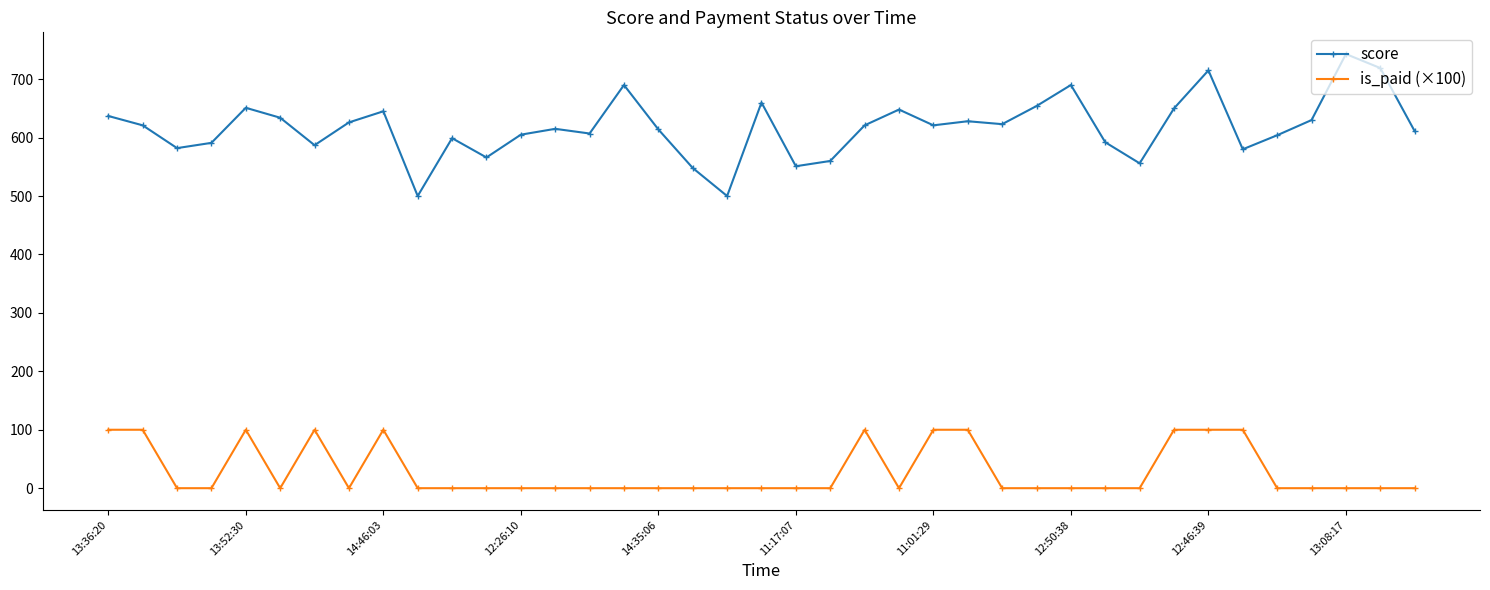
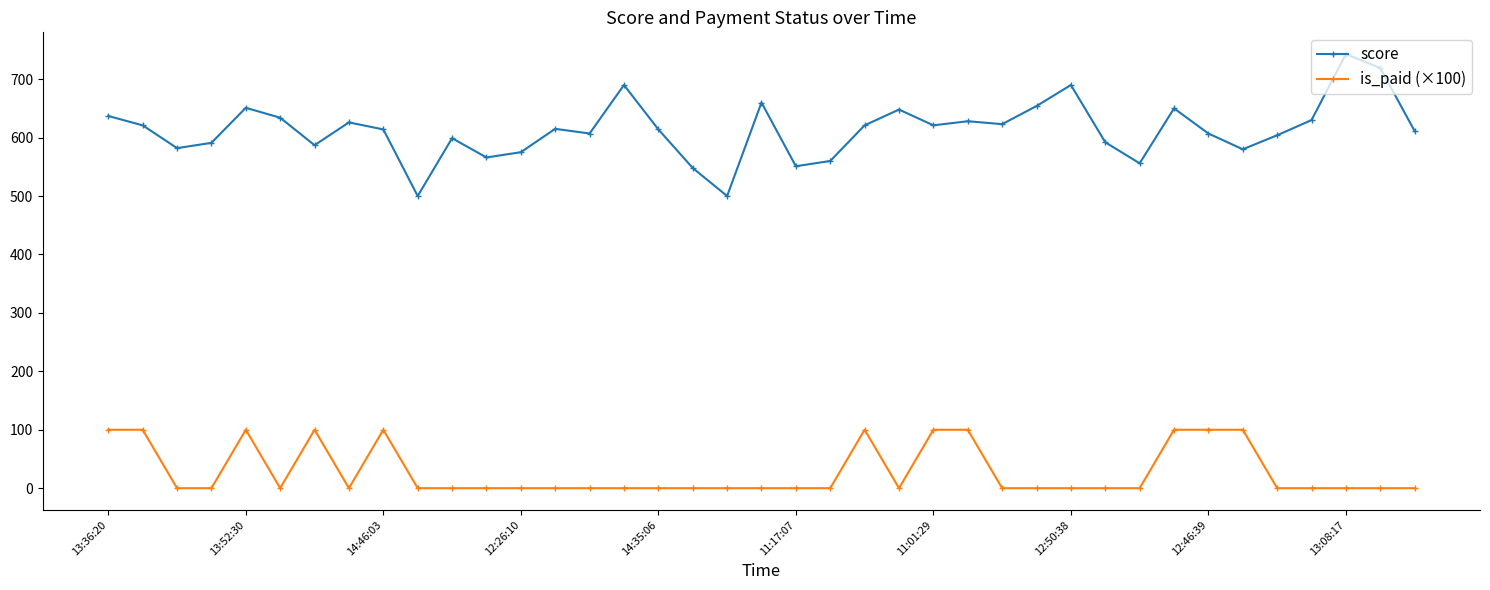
score, 14:46:03: 650 -> 610
score, 12:26:10: 610 -> 580
score, 12:46:39: 720 -> 610
